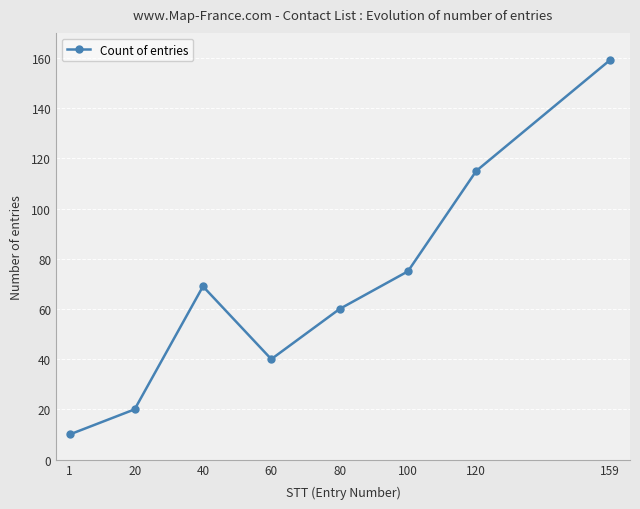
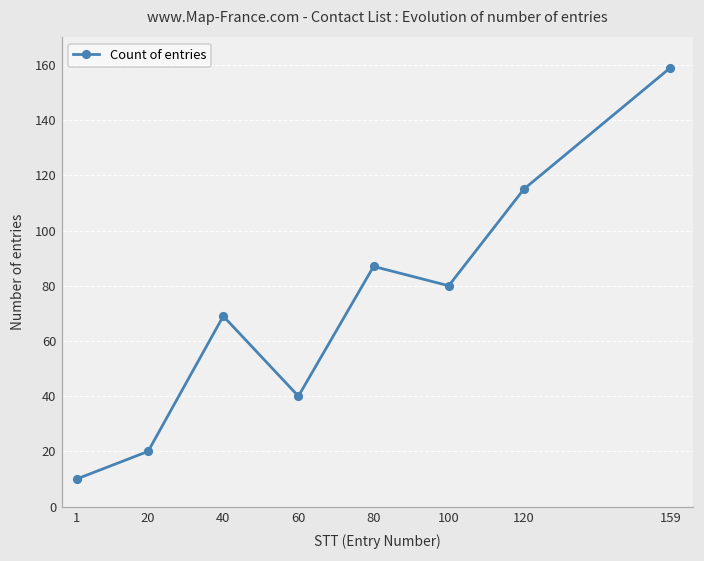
80: 60 -> 87
100: 75 -> 80
